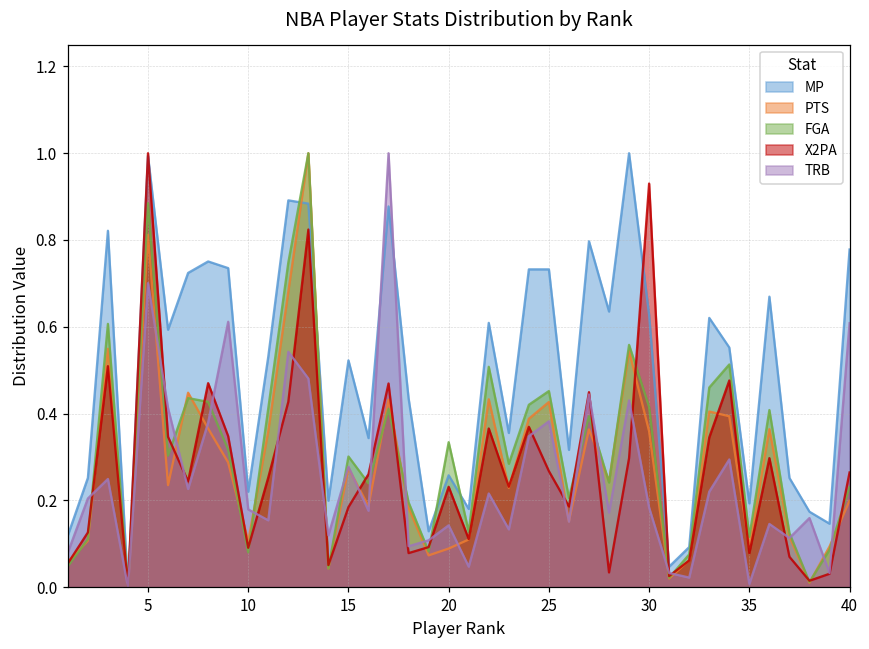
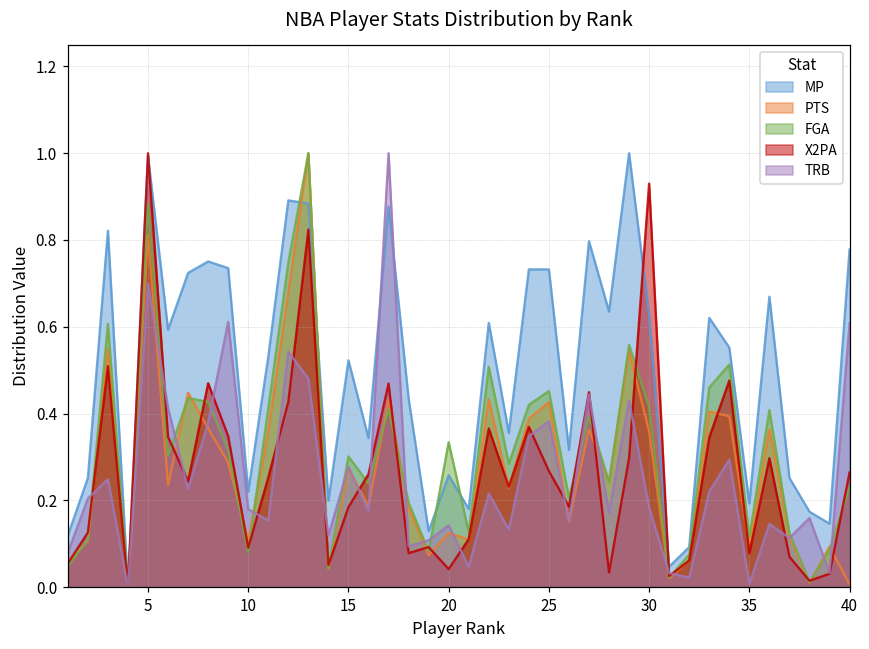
PTS, 20: 0.09 -> 0.12
X2PA, 20: 0.23 -> 0.04
PTS, 40: 0.20 -> 0.01
